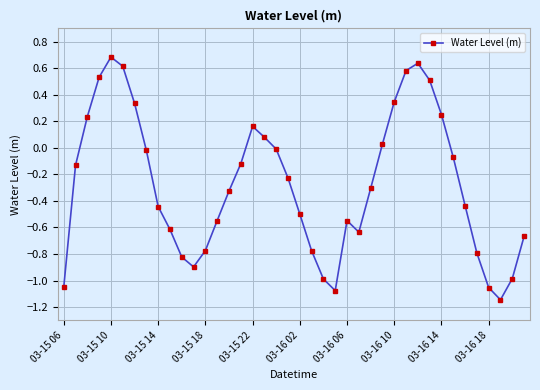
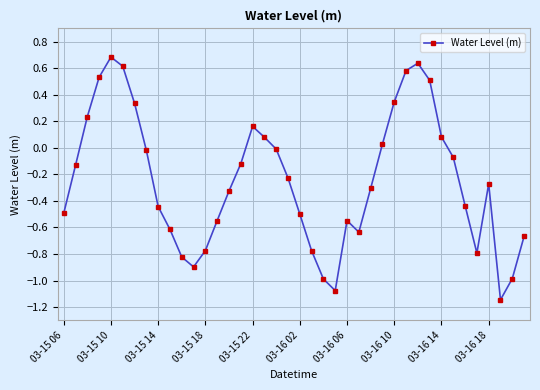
03-15 06: -1.05 -> -0.49
03-16 14: 0.25 -> 0.08
03-16 18: -1.05 -> -0.27
